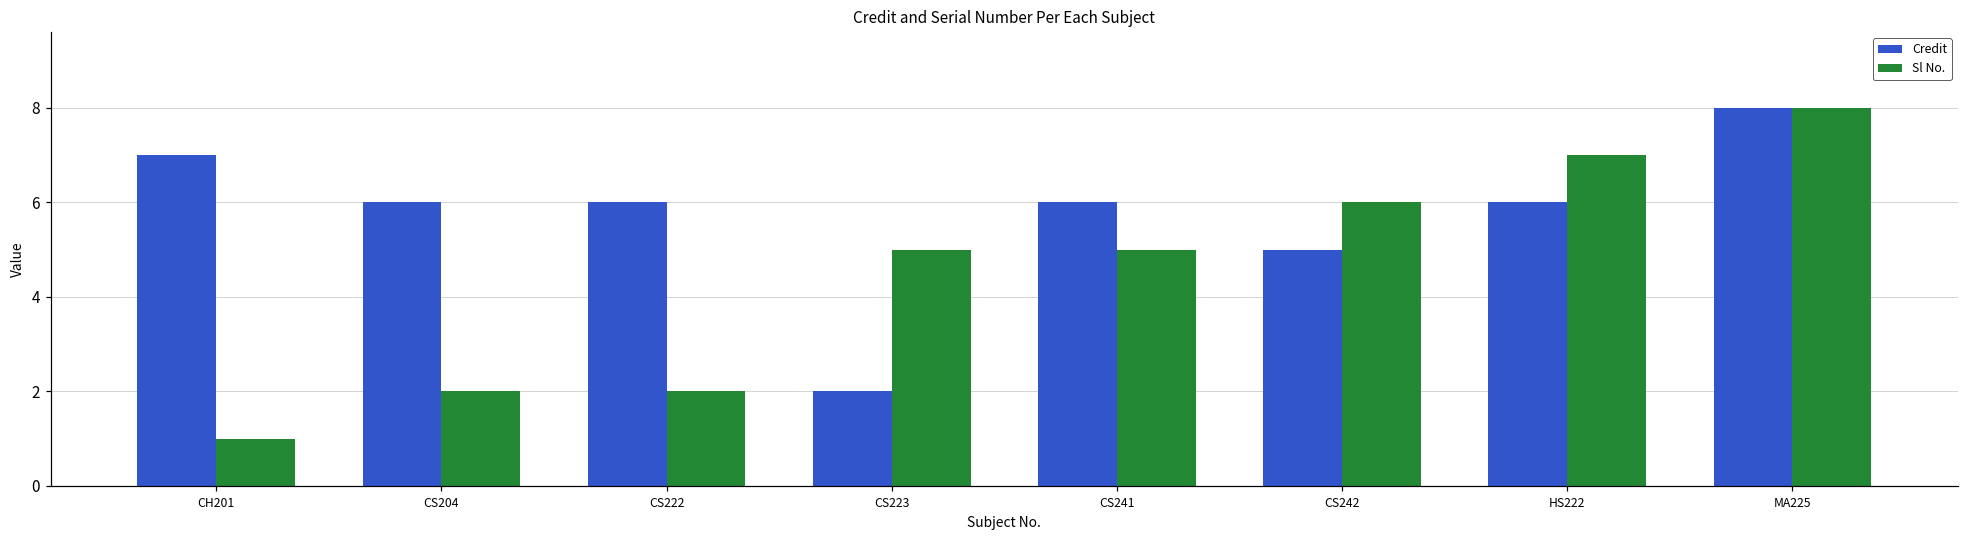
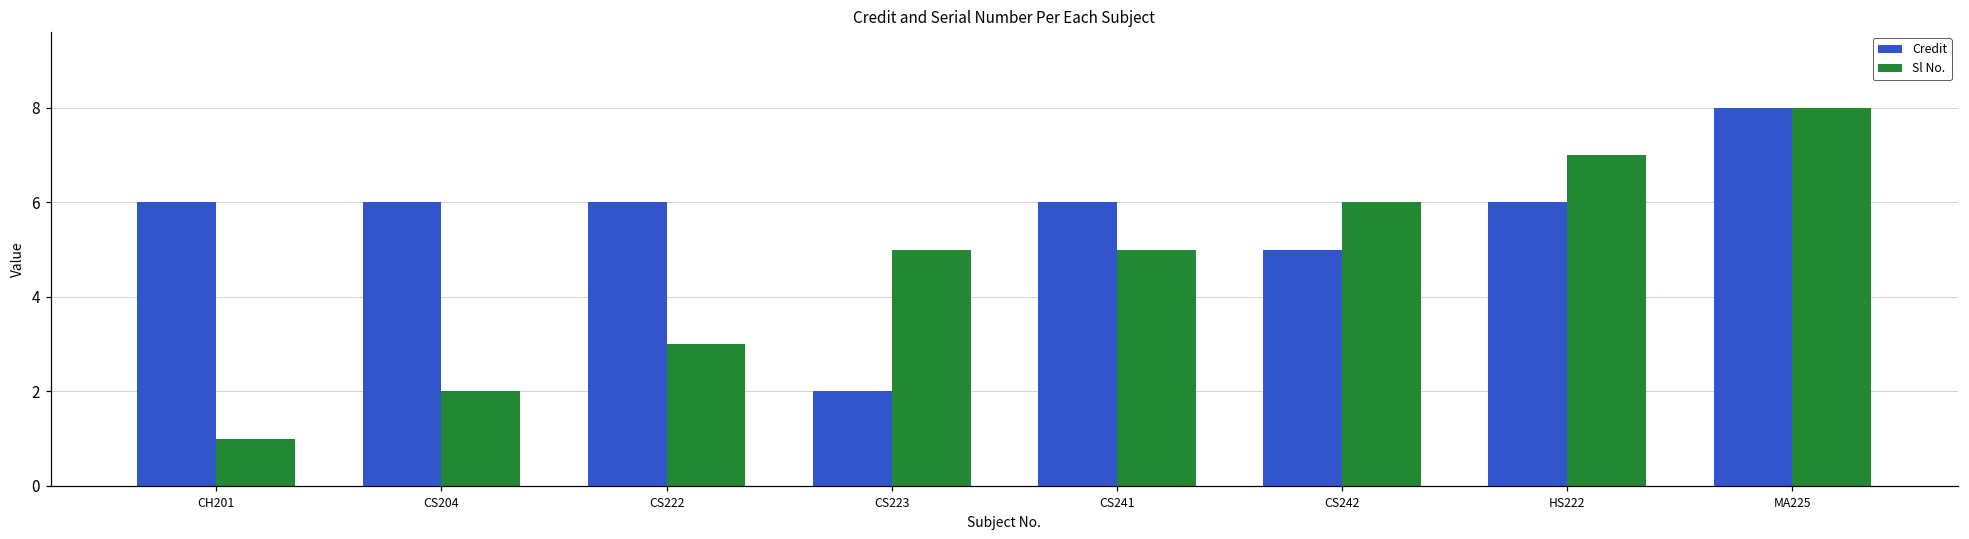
Credit, CH201: 7 -> 6
Sl No., CS222: 2 -> 3
